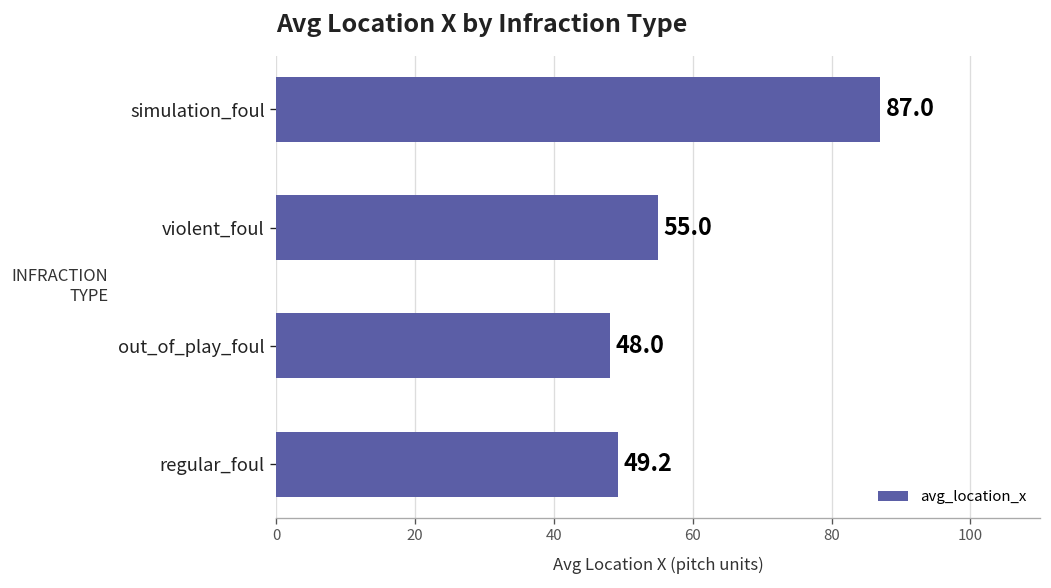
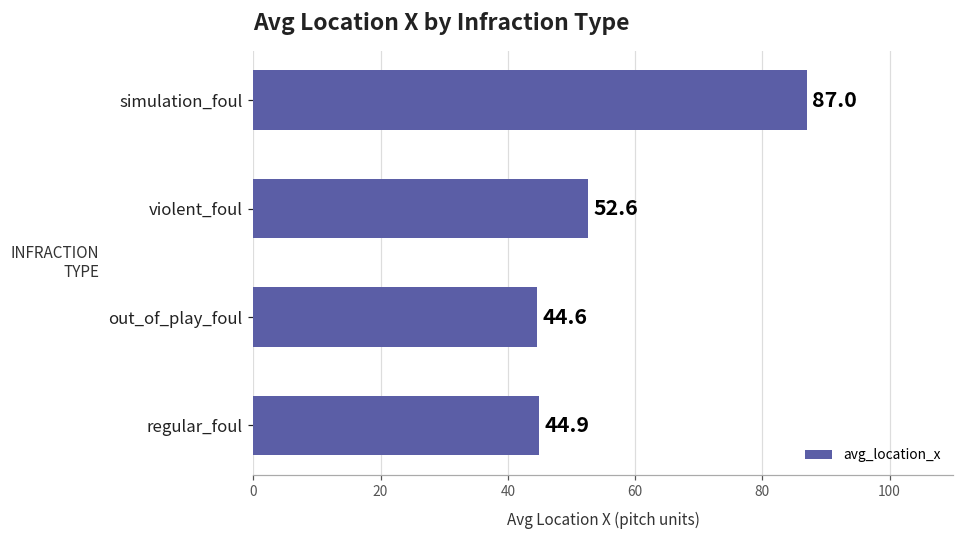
violent_foul: 55.0 -> 52.6
out_of_play_foul: 48.0 -> 44.6
regular_foul: 49.2 -> 44.9
